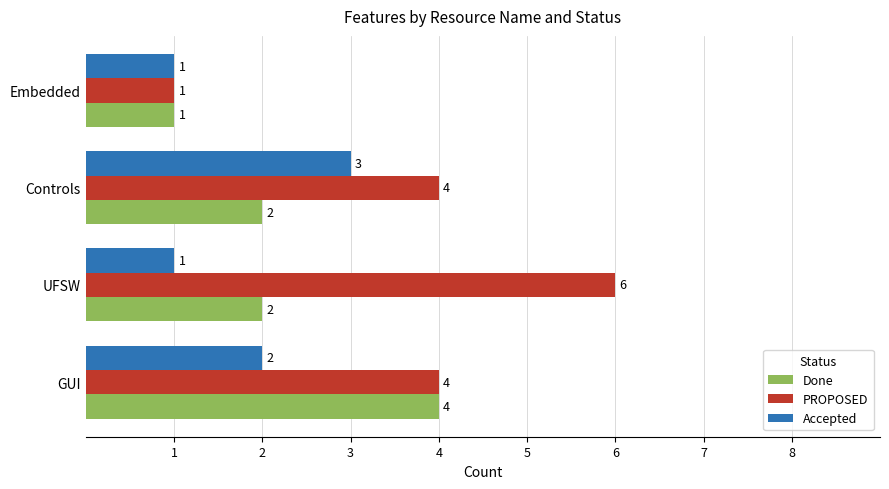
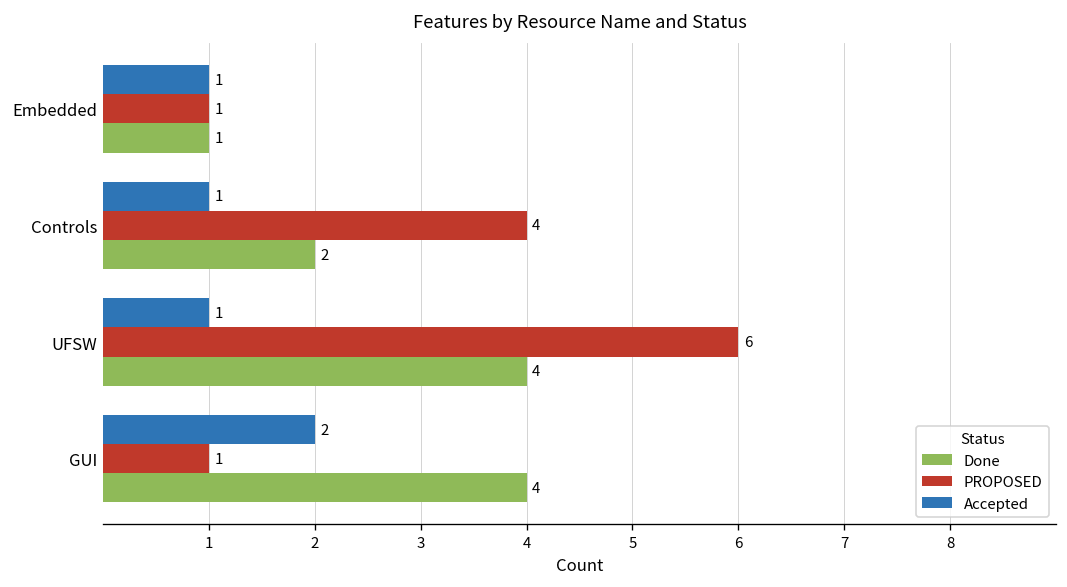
Accepted, Controls: 3 -> 1
Done, UFSW: 2 -> 4
PROPOSED, GUI: 4 -> 1
